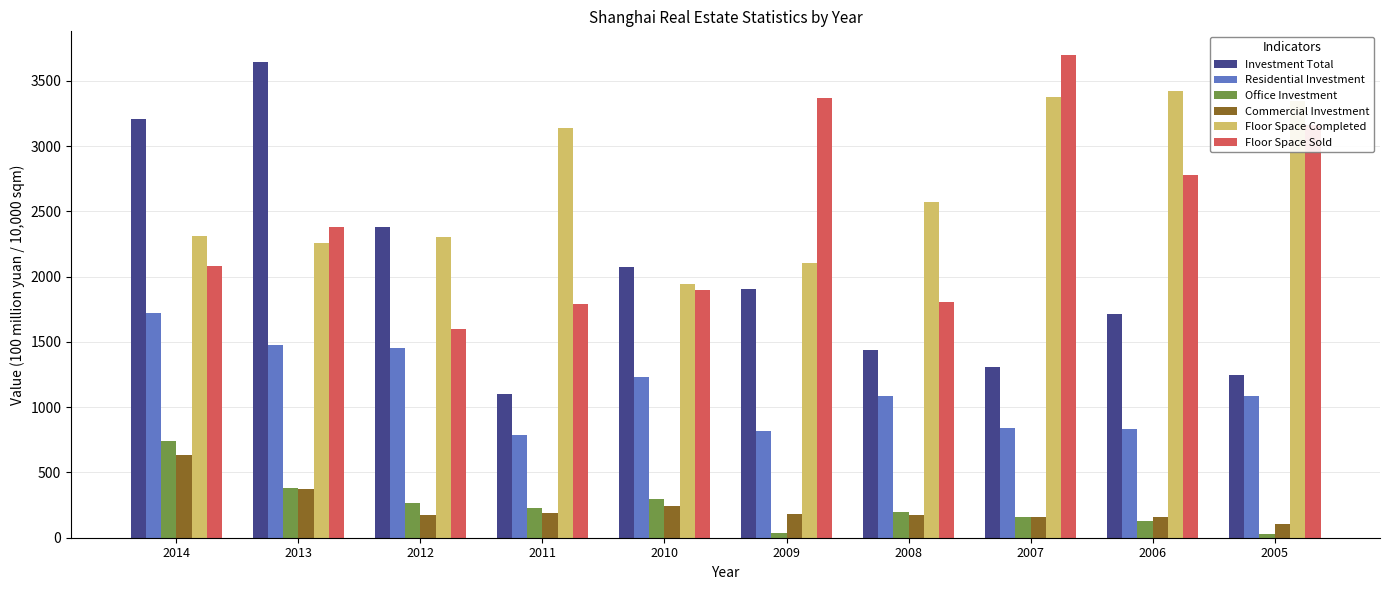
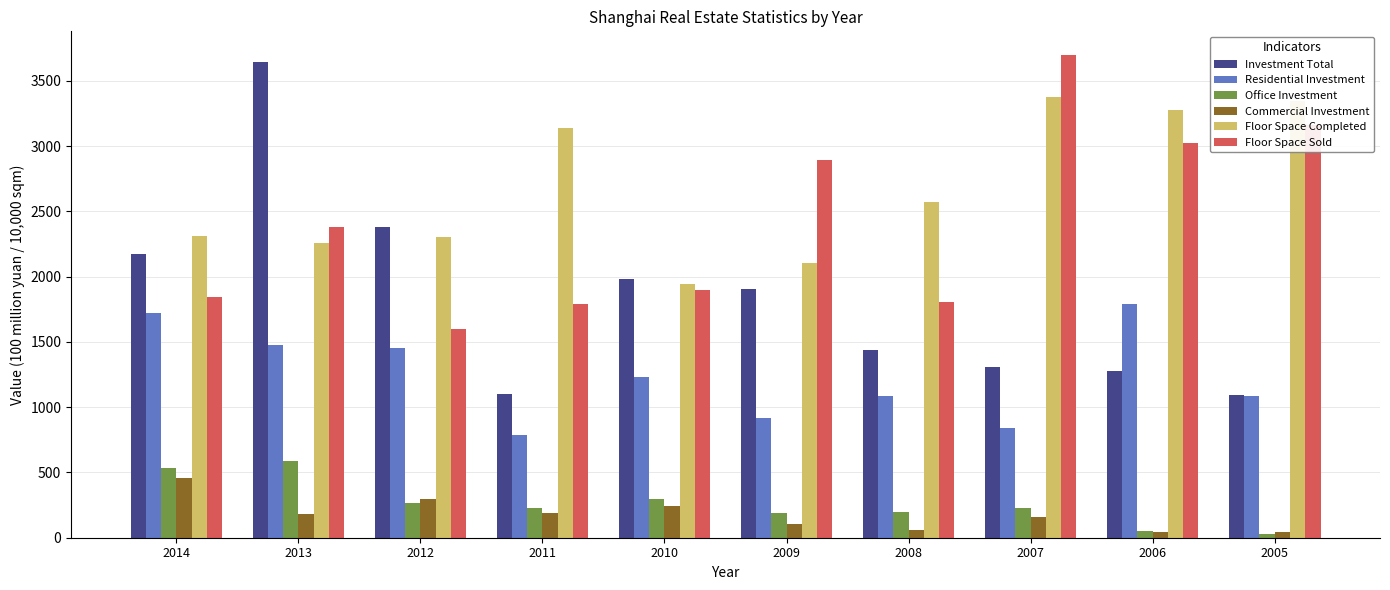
Investment Total, 2014: 3210 -> 2180
Office Investment, 2014: 740 -> 530
Commercial Investment, 2014: 630 -> 460
Floor Space Sold, 2014: 2080 -> 1840
Office Investment, 2013: 380 -> 590
Commercial Investment, 2013: 370 -> 180
Commercial Investment, 2012: 180 -> 290
Investment Total, 2010: 2080 -> 1980
Residential Investment, 2009: 820 -> 920
Office Investment, 2009: 30 -> 190
Commercial Investment, 2009: 180 -> 110
Floor Space Sold, 2009: 3370 -> 2890
Commercial Investment, 2008: 180 -> 60
Office Investment, 2007: 160 -> 230
Investment Total, 2006: 1710 -> 1280
Residential Investment, 2006: 840 -> 1790
Office Investment, 2006: 120 -> 50
Commercial Investment, 2006: 160 -> 40
Floor Space Completed, 2006: 3420 -> 3270
Floor Space Sold, 2006: 2780 -> 3030
Investment Total, 2005: 1250 -> 1100
Commercial Investment, 2005: 100 -> 40
